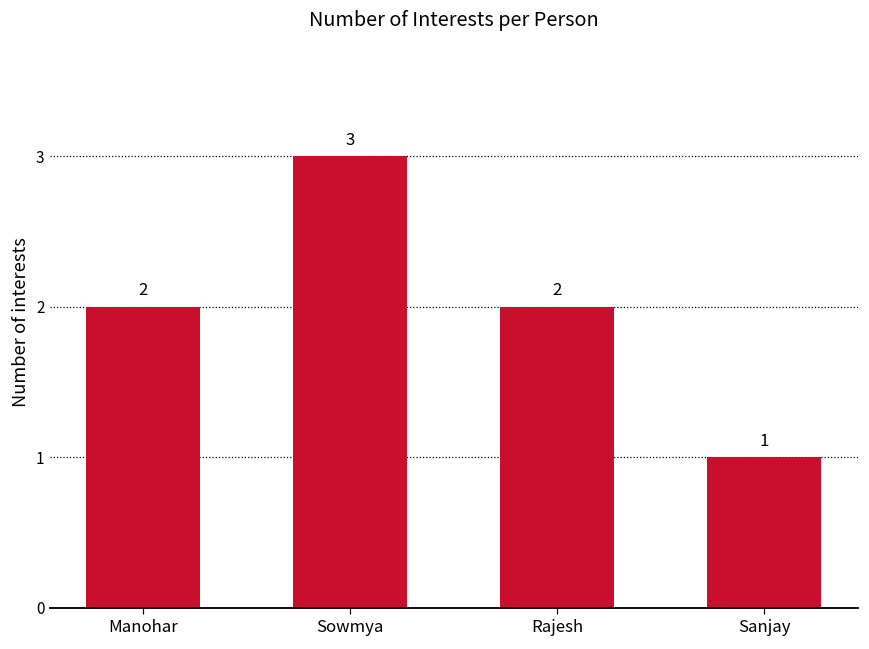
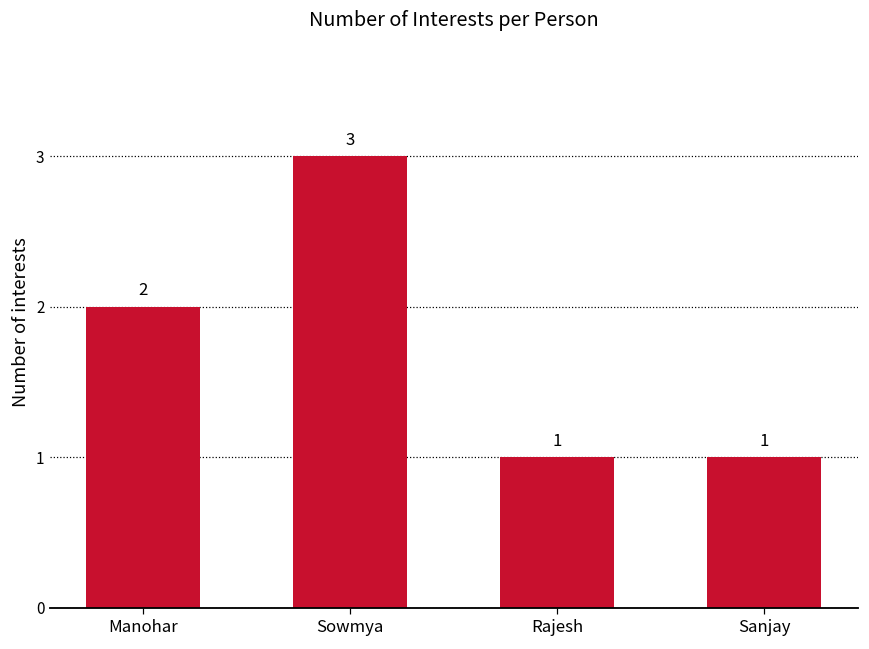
Rajesh: 2 -> 1
